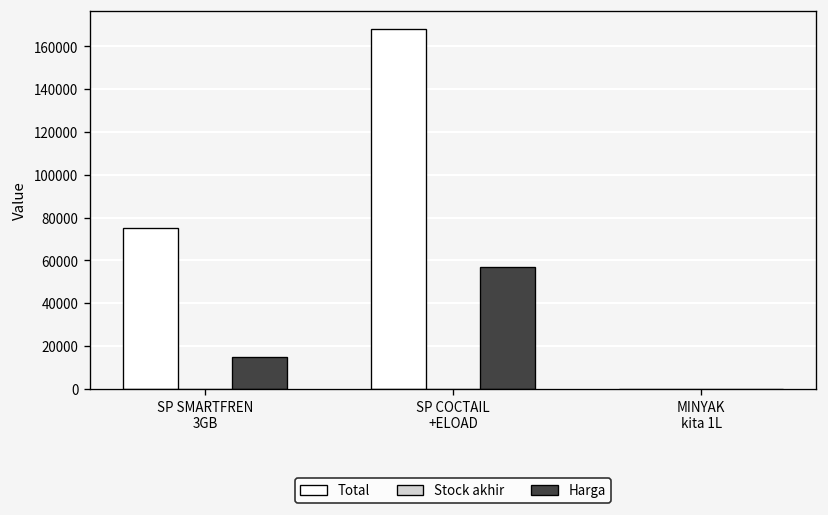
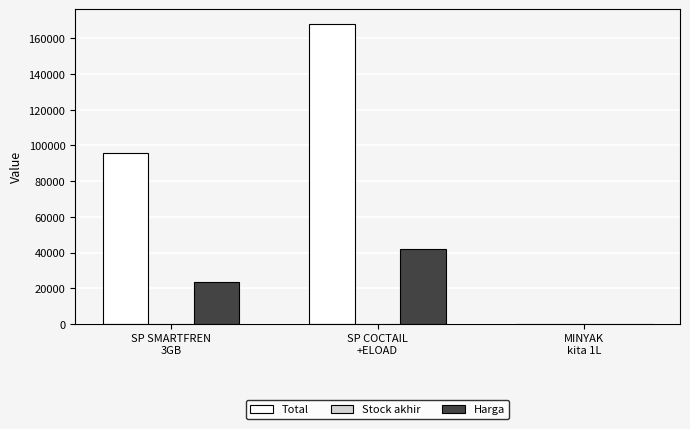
Total, SP SMARTFREN 3GB: 75000 -> 96000
Harga, SP SMARTFREN 3GB: 15000 -> 23000
Harga, SP COCTAIL +ELOAD: 57000 -> 42000
